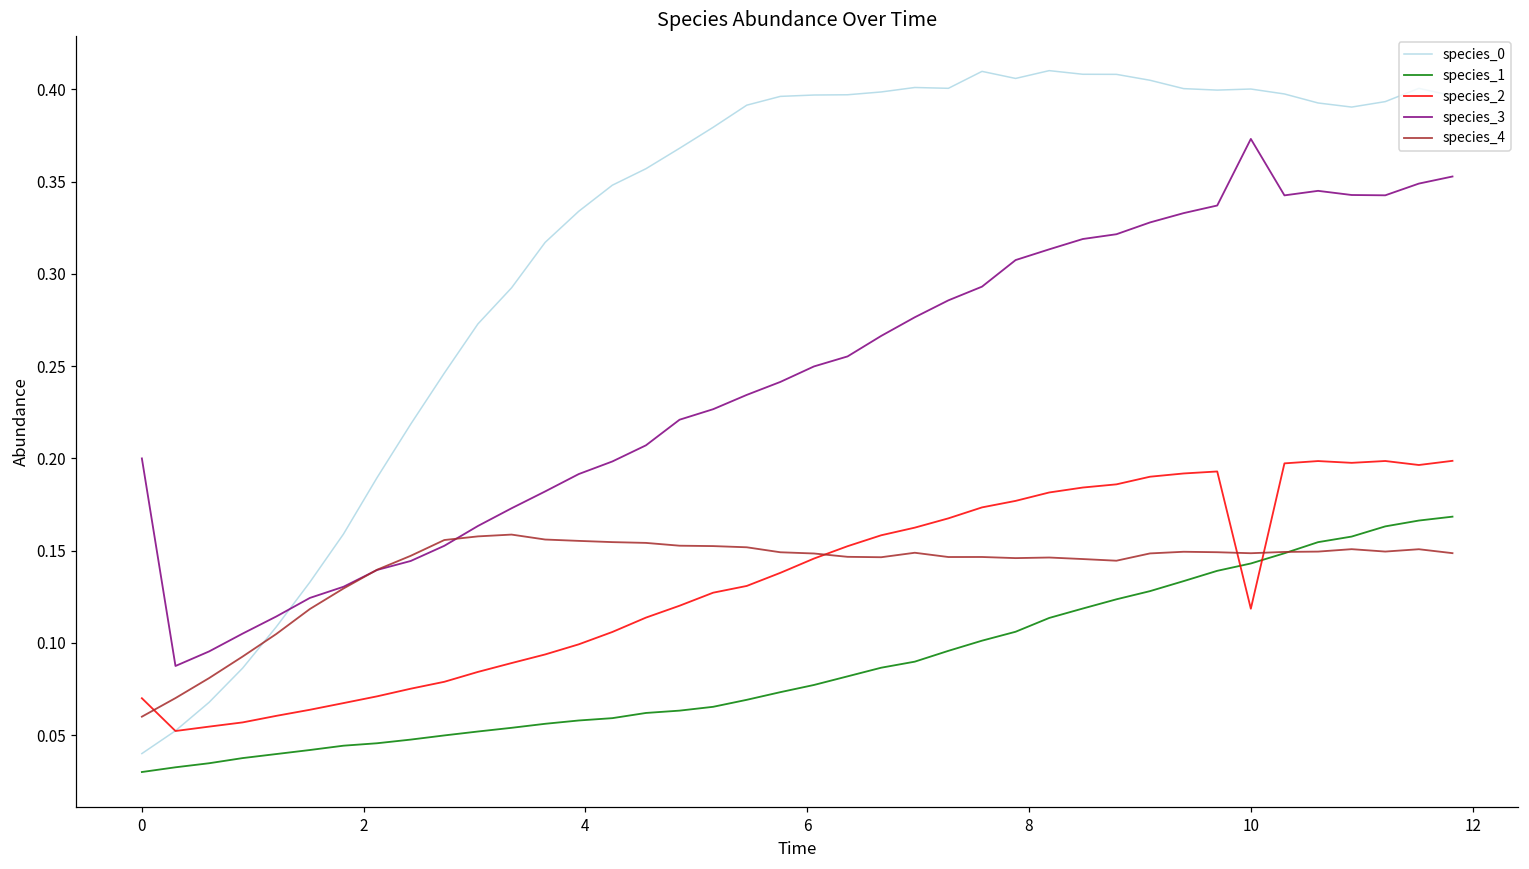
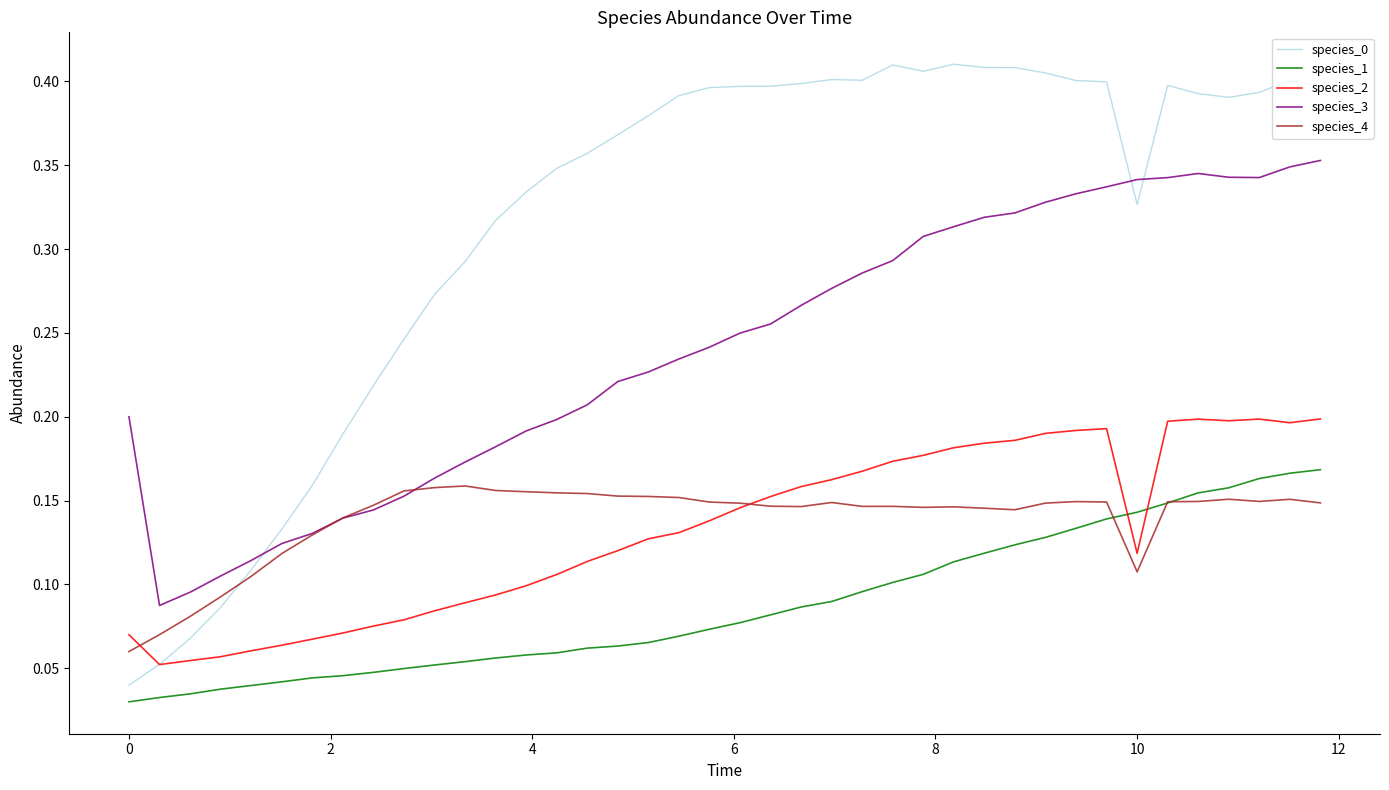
species_0, 10: 0.400 -> 0.327
species_3, 10: 0.373 -> 0.341
species_4, 10: 0.149 -> 0.108
